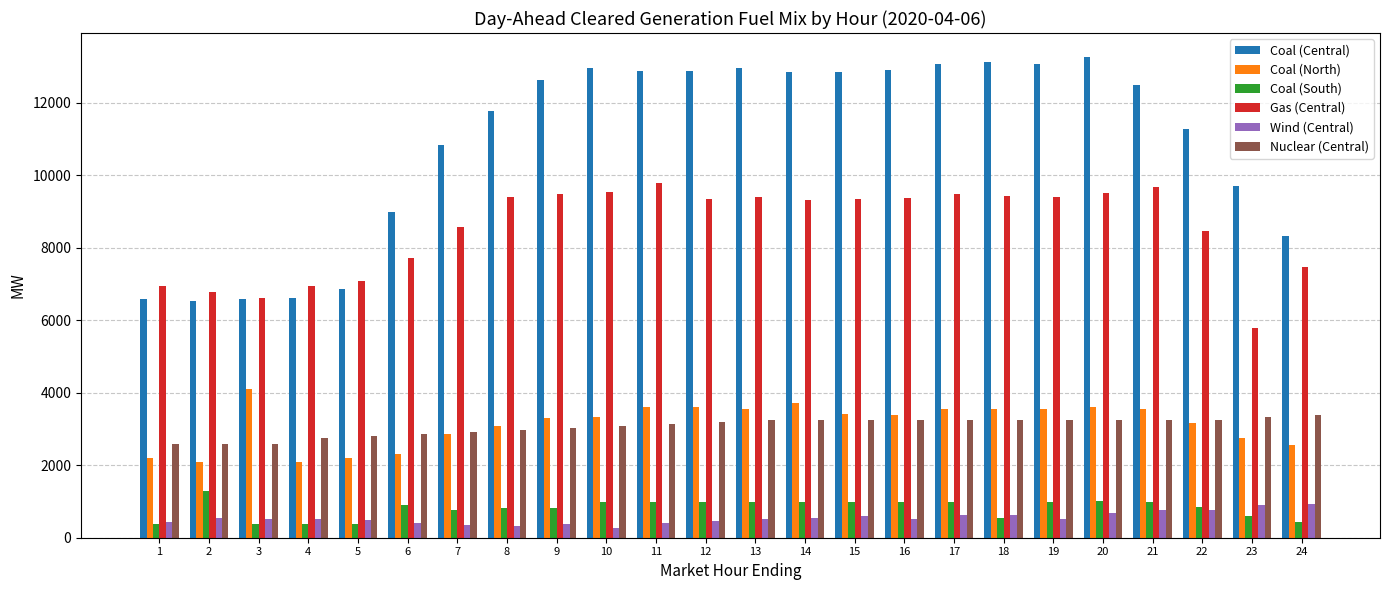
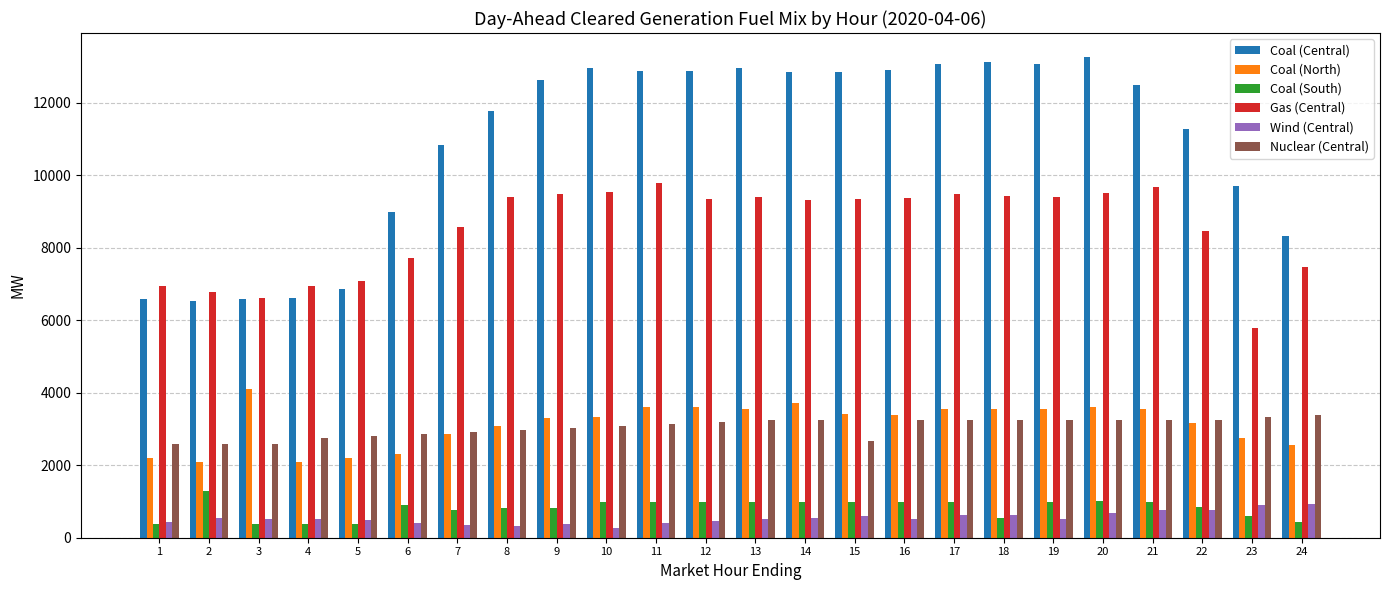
Nuclear (Central), 15: 3200 -> 2700
